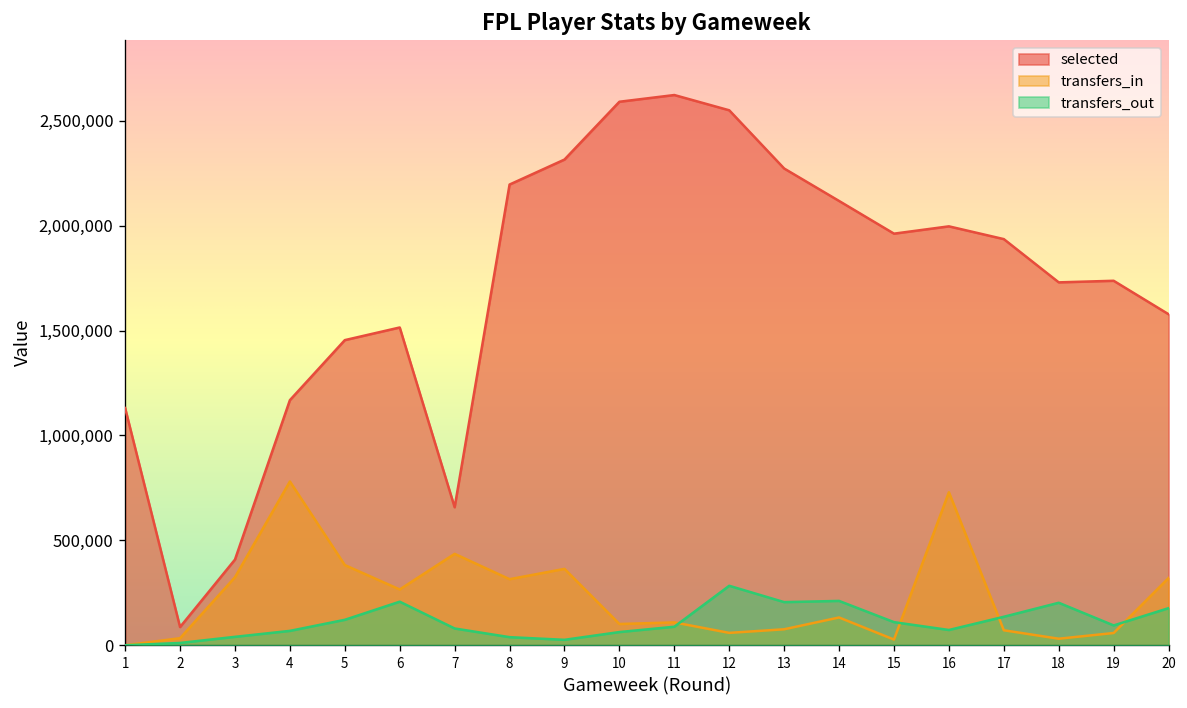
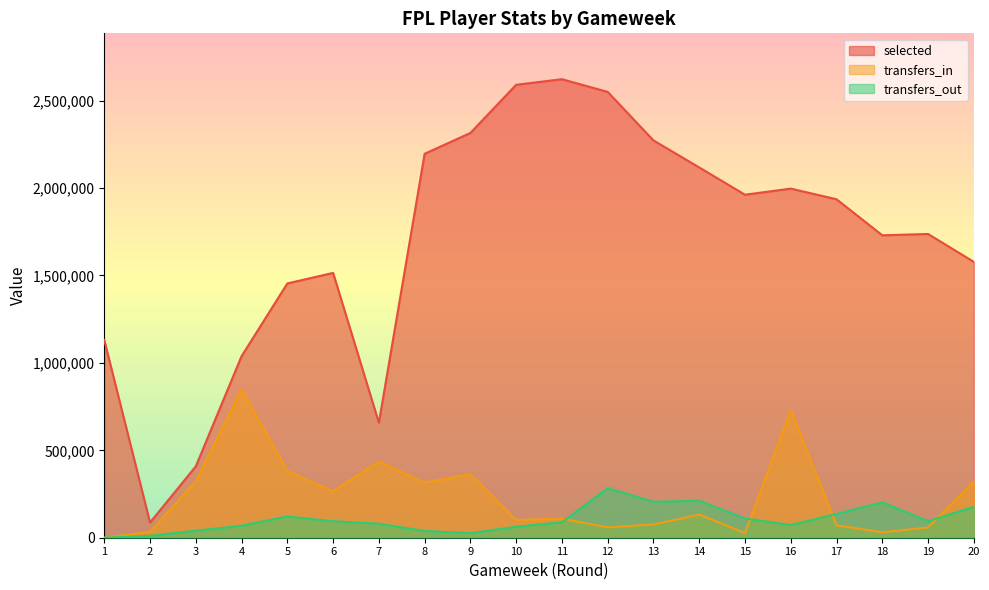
selected, 4: 1,170,000 -> 1,040,000
transfers_in, 4: 780,000 -> 850,000
transfers_out, 6: 210,000 -> 90,000
